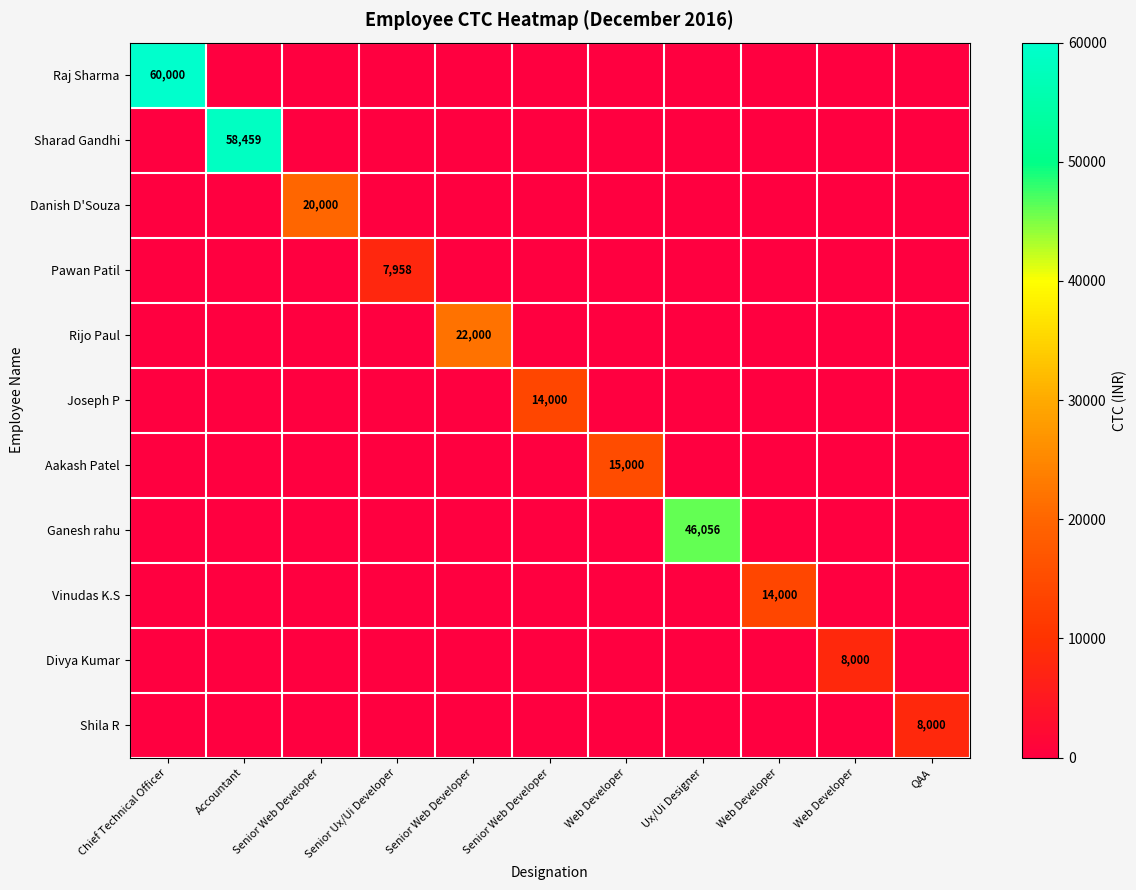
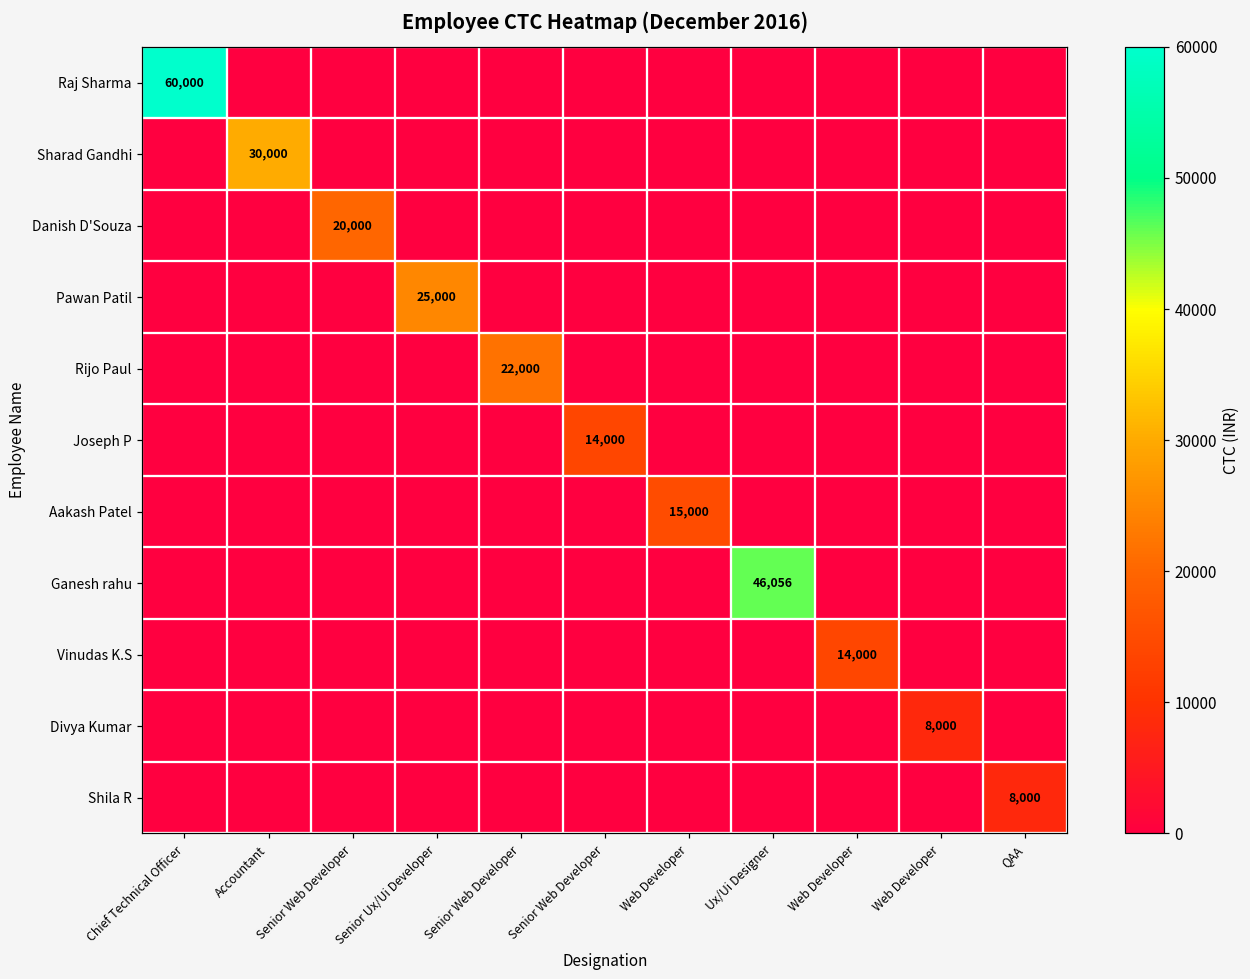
Sharad Gandhi, Accountant: 58,459 -> 30,000
Pawan Patil, Senior Ux/Ui Developer: 7,958 -> 25,000
